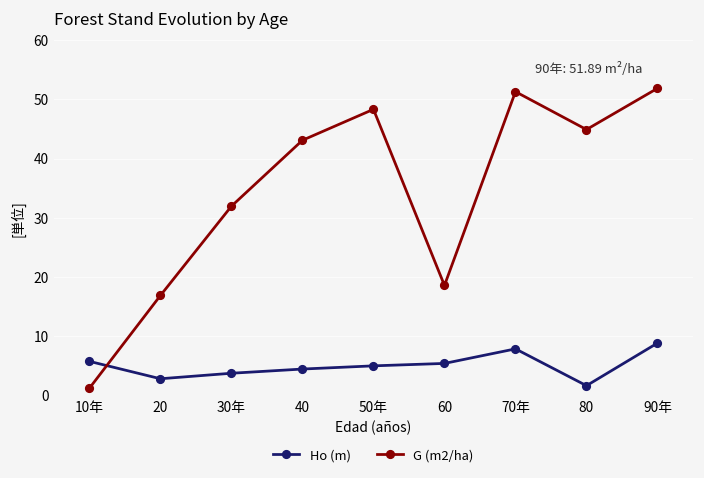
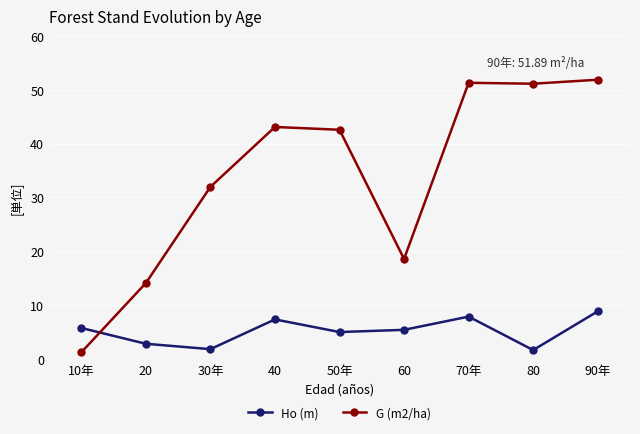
G (m2/ha), 20: 17 -> 14
Ho (m), 30年: 4 -> 2
Ho (m), 40: 4 -> 7
G (m2/ha), 50年: 48 -> 43
G (m2/ha), 80: 45 -> 51
